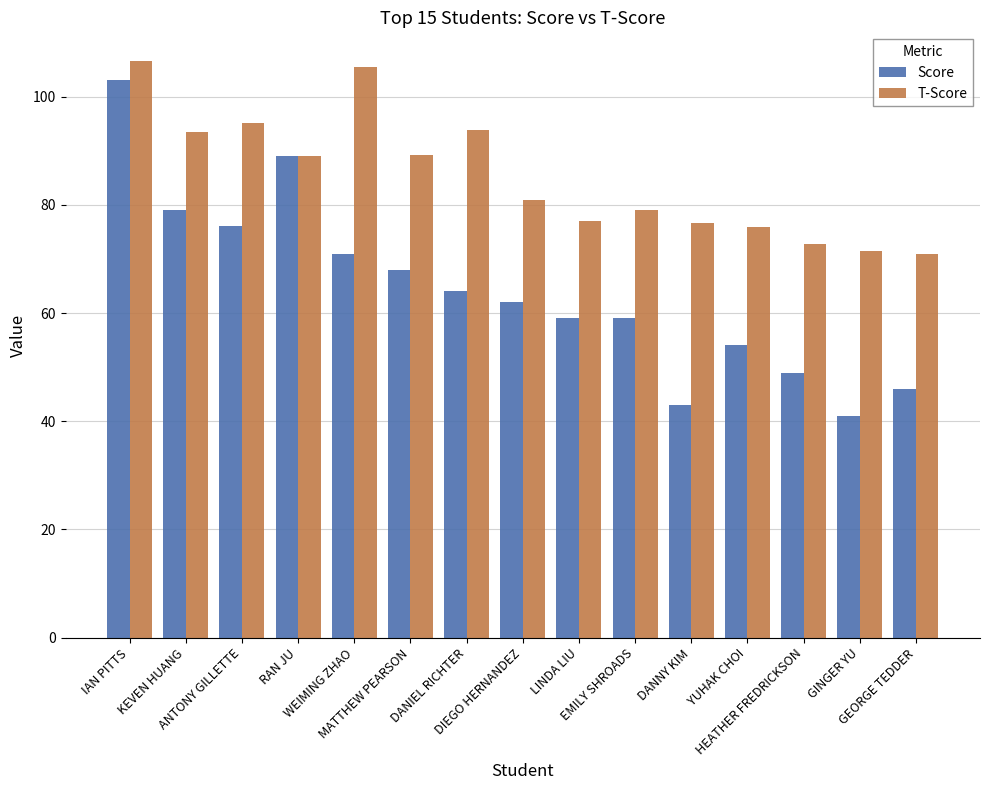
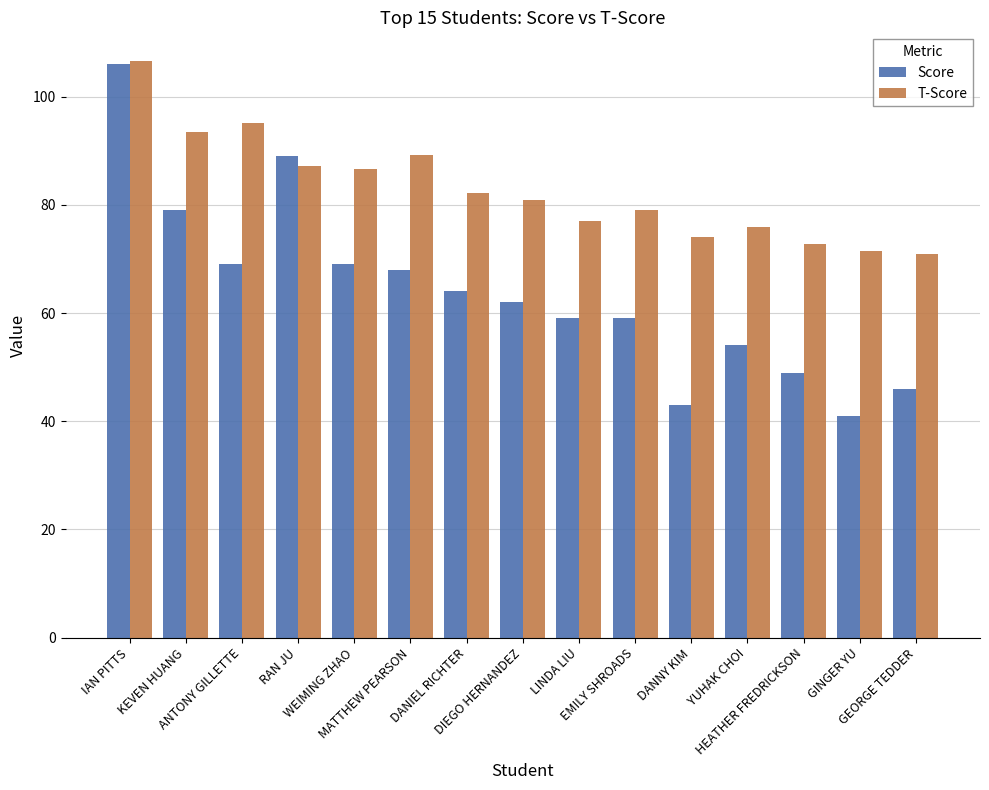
Score, IAN PITTS: 103 -> 106
Score, ANTONY GILLETTE: 76 -> 69
T-Score, RAN JU: 89 -> 87
Score, WEIMING ZHAO: 71 -> 69
T-Score, WEIMING ZHAO: 106 -> 87
T-Score, DANIEL RICHTER: 94 -> 82
T-Score, DANNY KIM: 77 -> 74
